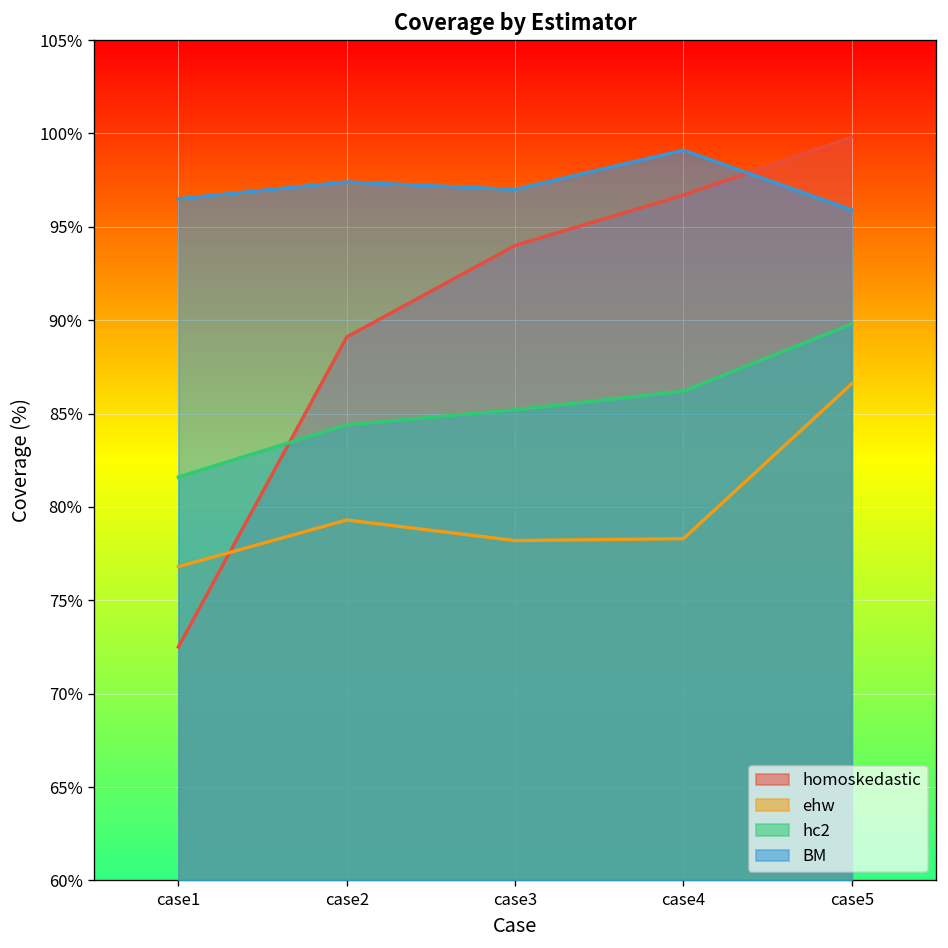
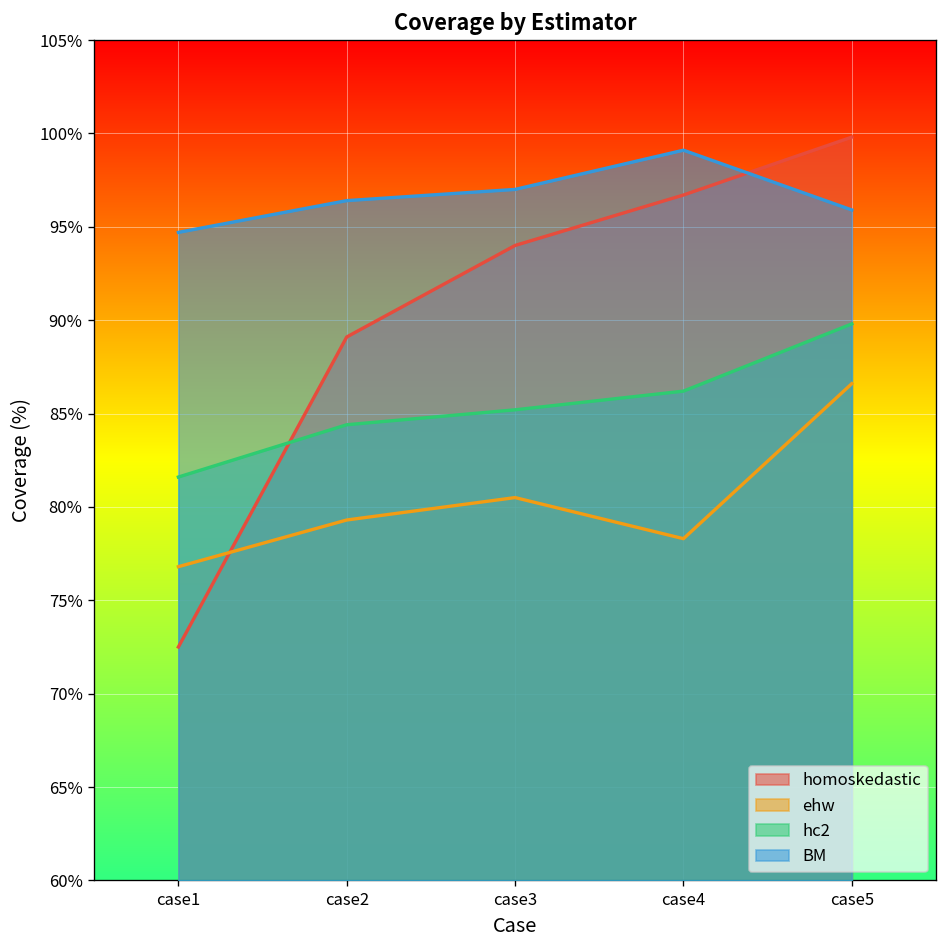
BM, case1: 96.5% -> 94.7%
BM, case2: 97.4% -> 96.4%
ehw, case3: 78.2% -> 80.5%
